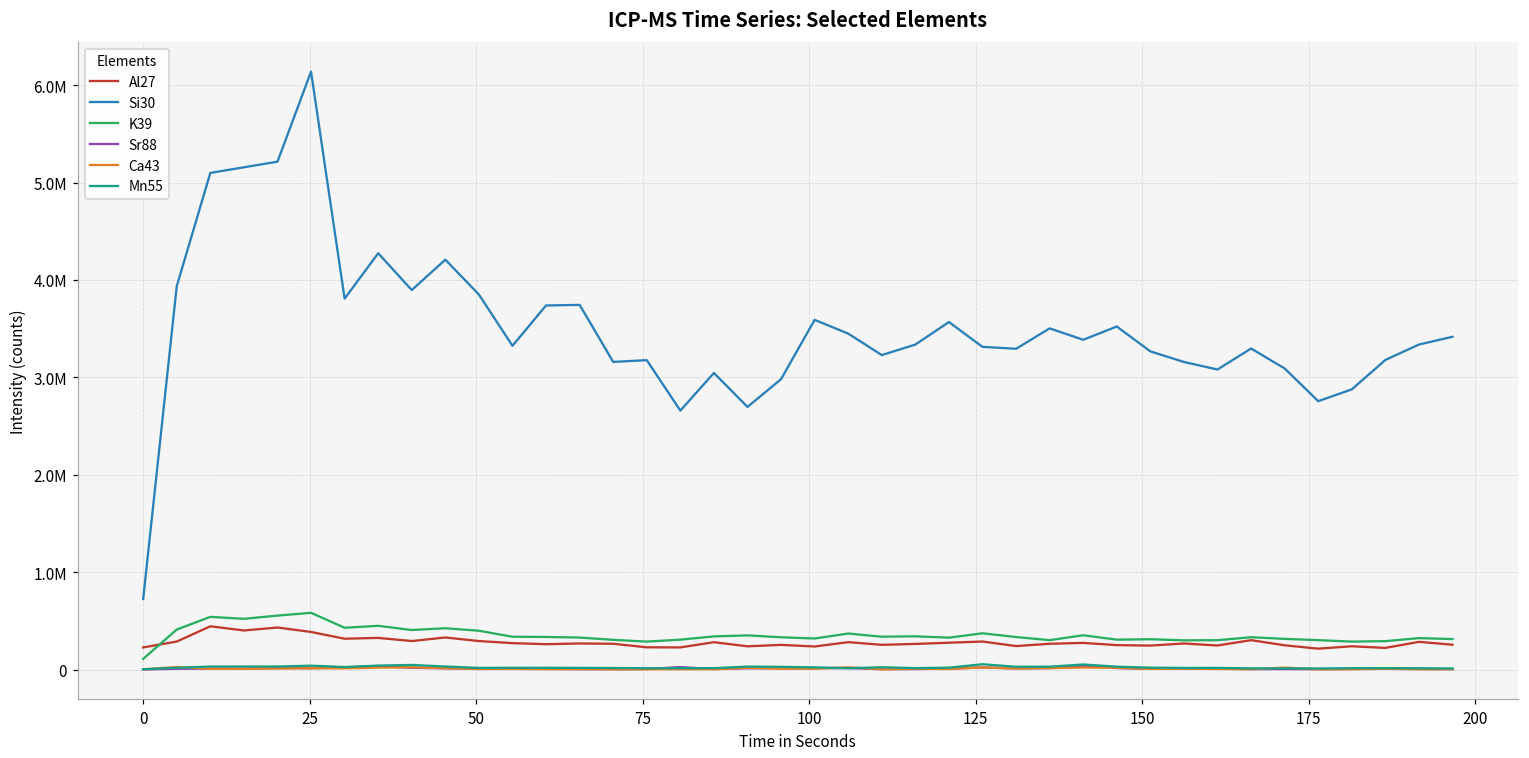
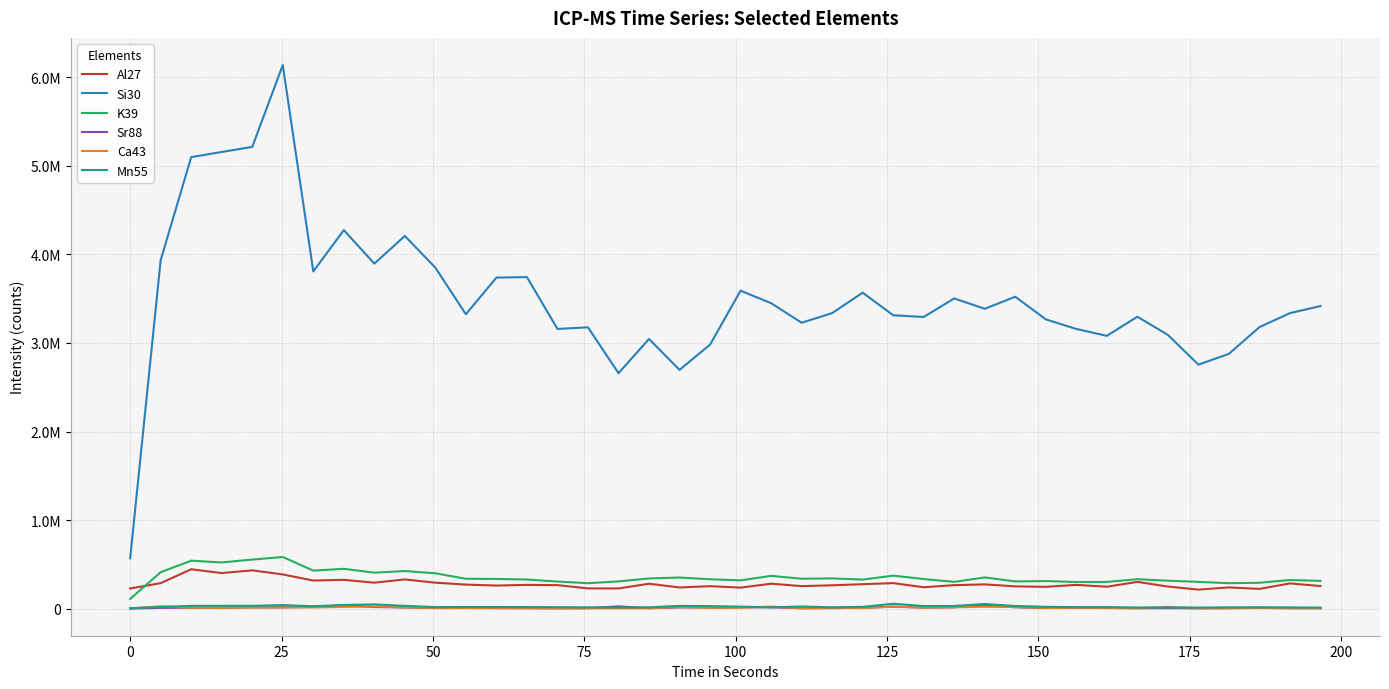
Si30, 0: 700000 -> 600000
